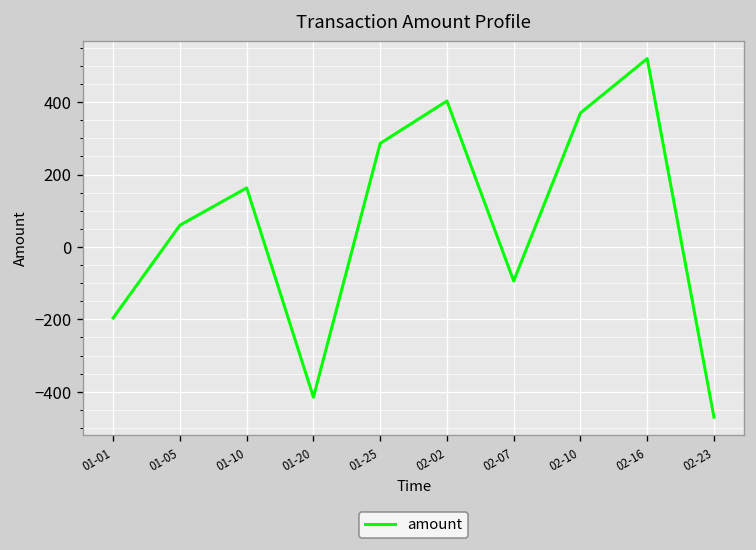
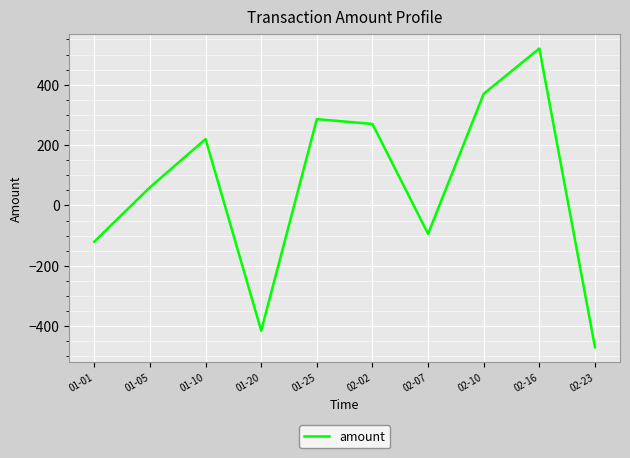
01-01: -200 -> -120
01-10: 160 -> 220
02-02: 400 -> 270
